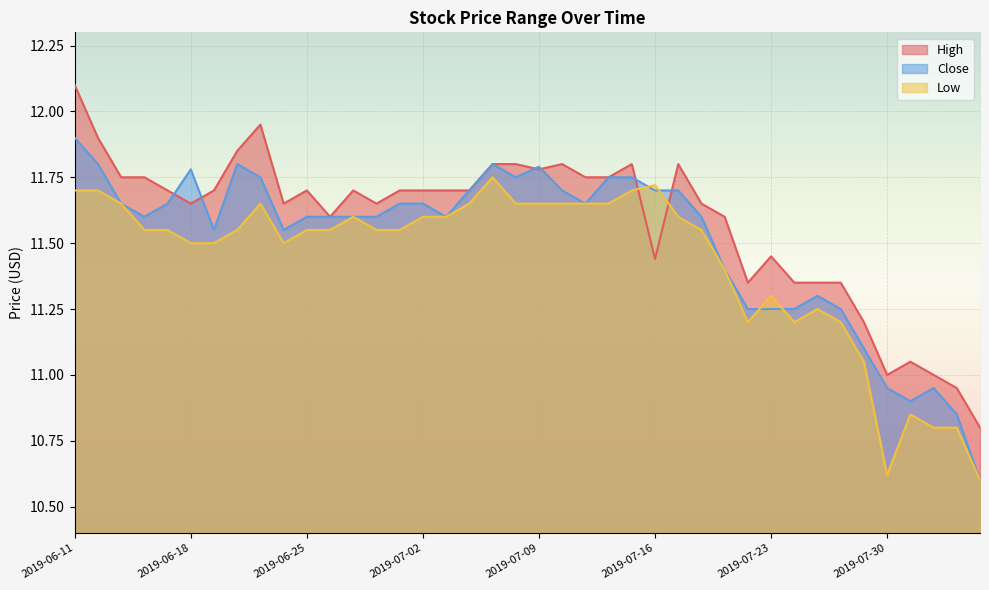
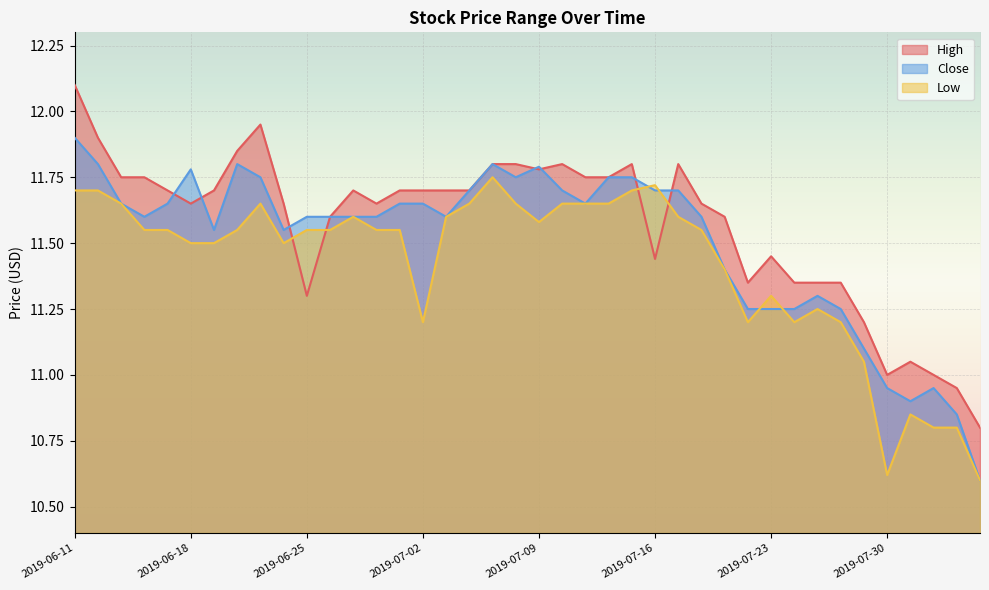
High, 2019-06-25: 11.7 -> 11.3
Low, 2019-07-02: 11.6 -> 11.2
Low, 2019-07-09: 11.65 -> 11.58
